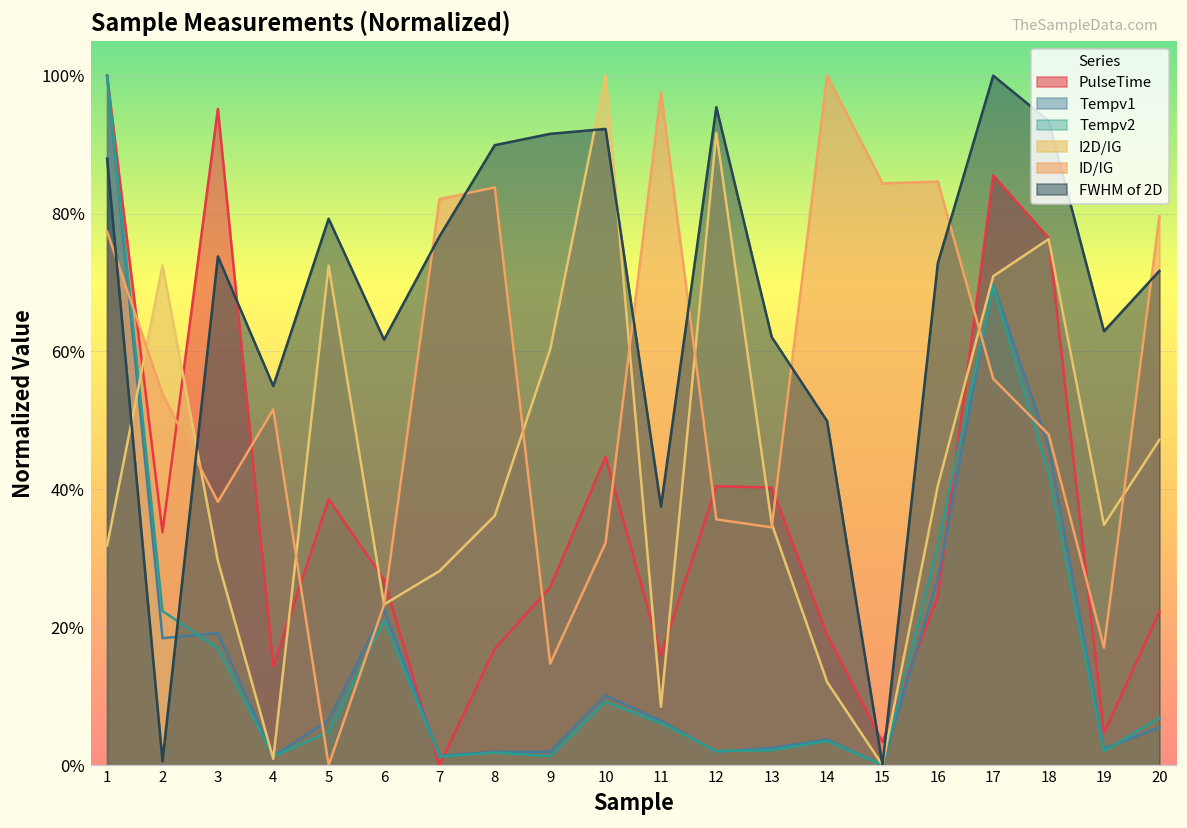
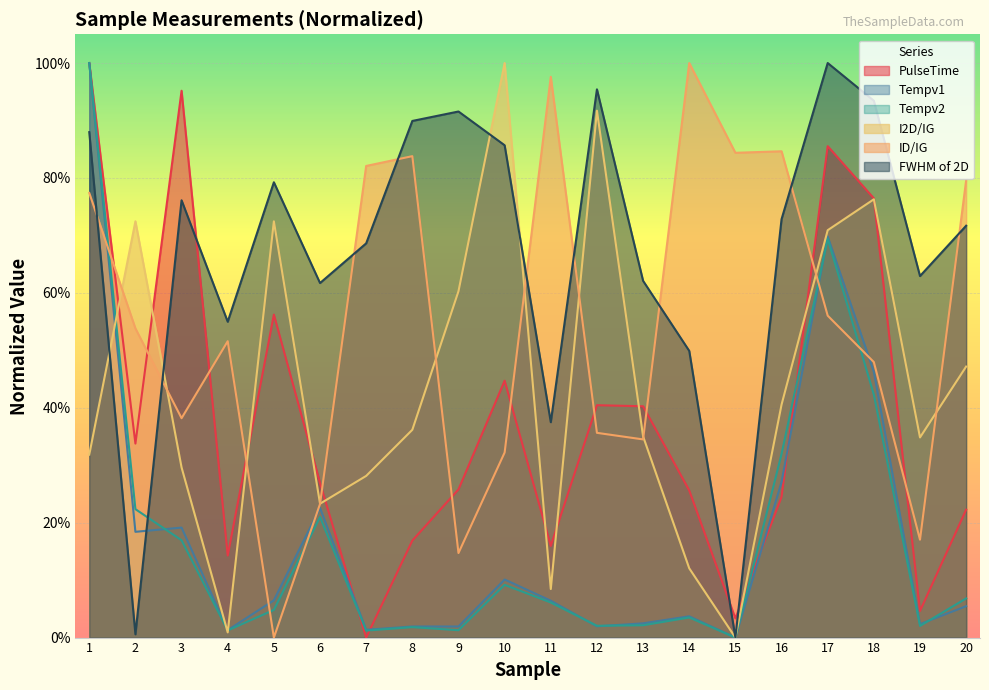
FWHM of 2D, 3: 74% -> 76%
PulseTime, 5: 39% -> 56%
FWHM of 2D, 7: 77% -> 69%
FWHM of 2D, 10: 92% -> 86%
PulseTime, 14: 19% -> 26%
